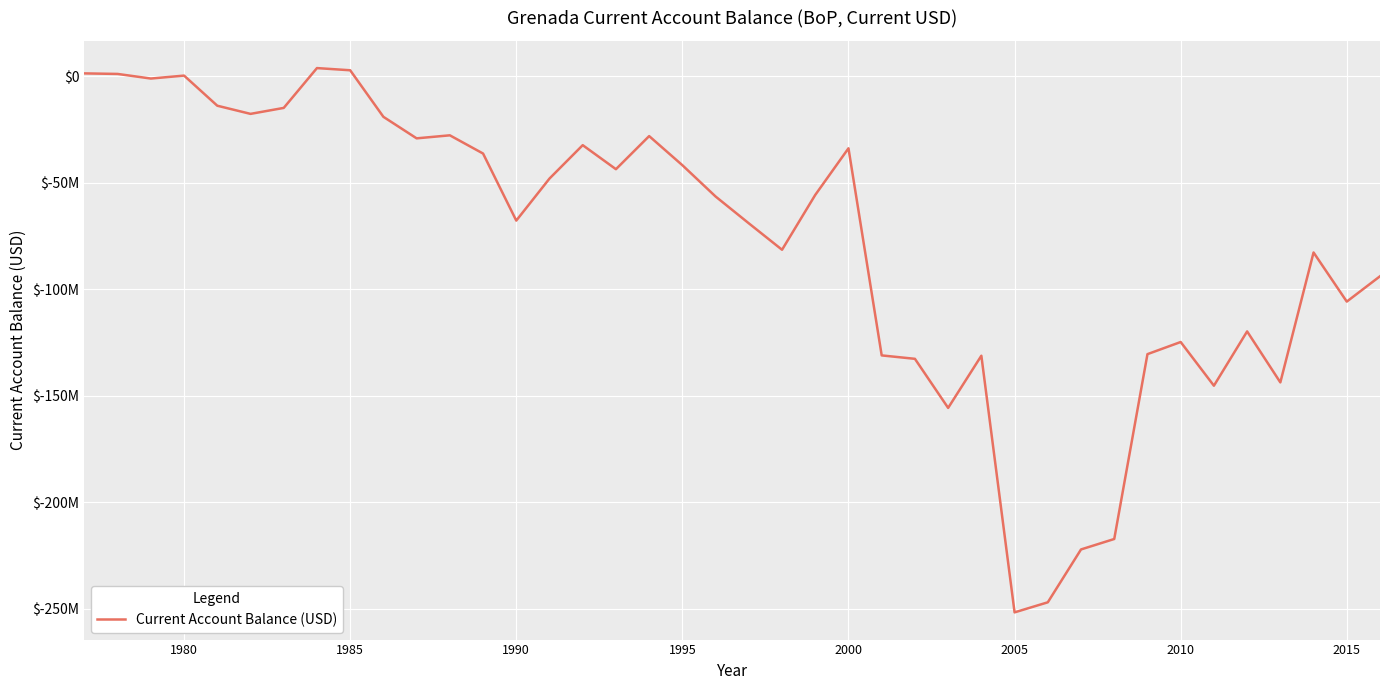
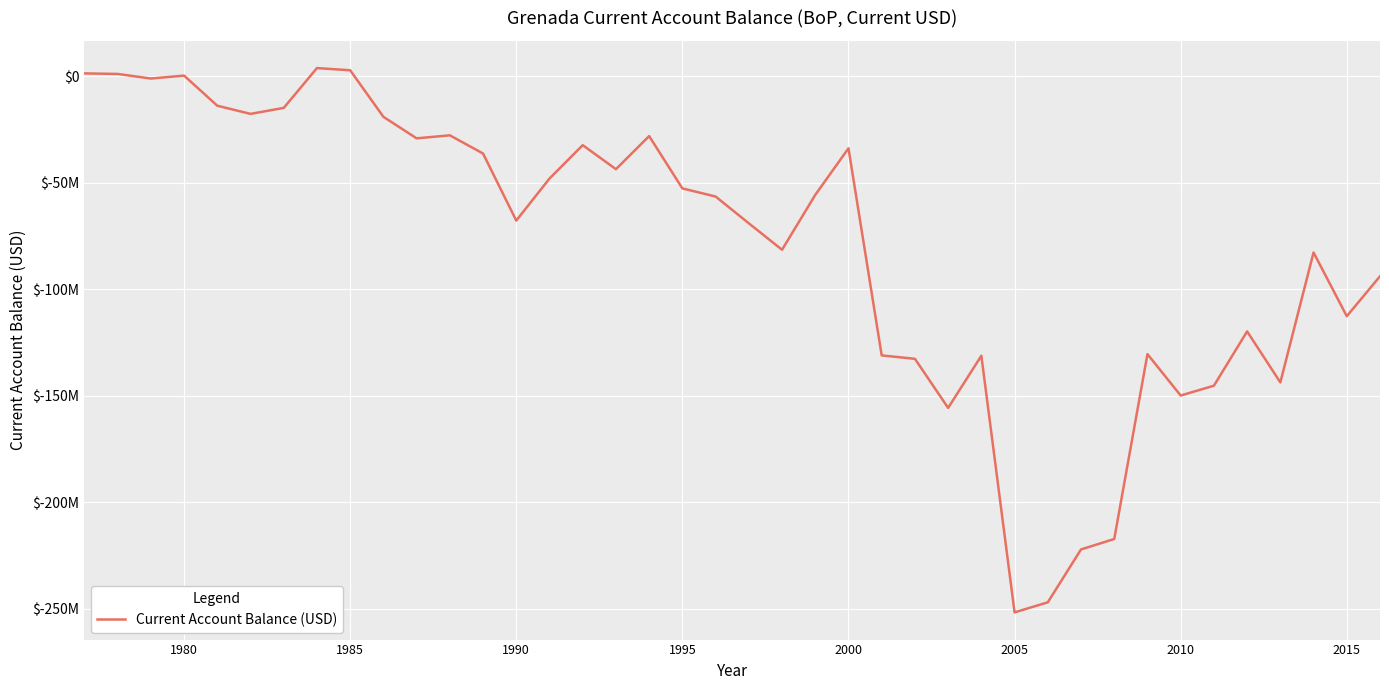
1995: $-42000000 -> $-53000000
2010: $-125000000 -> $-150000000
2015: $-106000000 -> $-113000000
